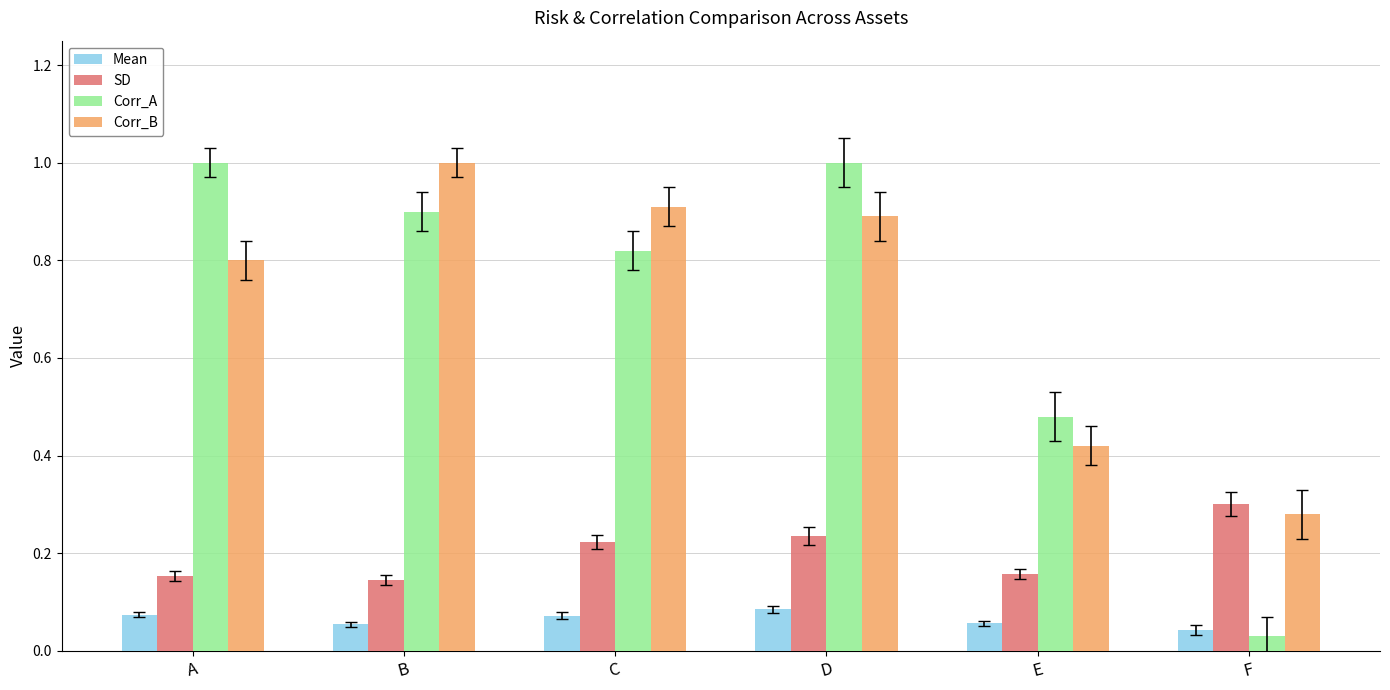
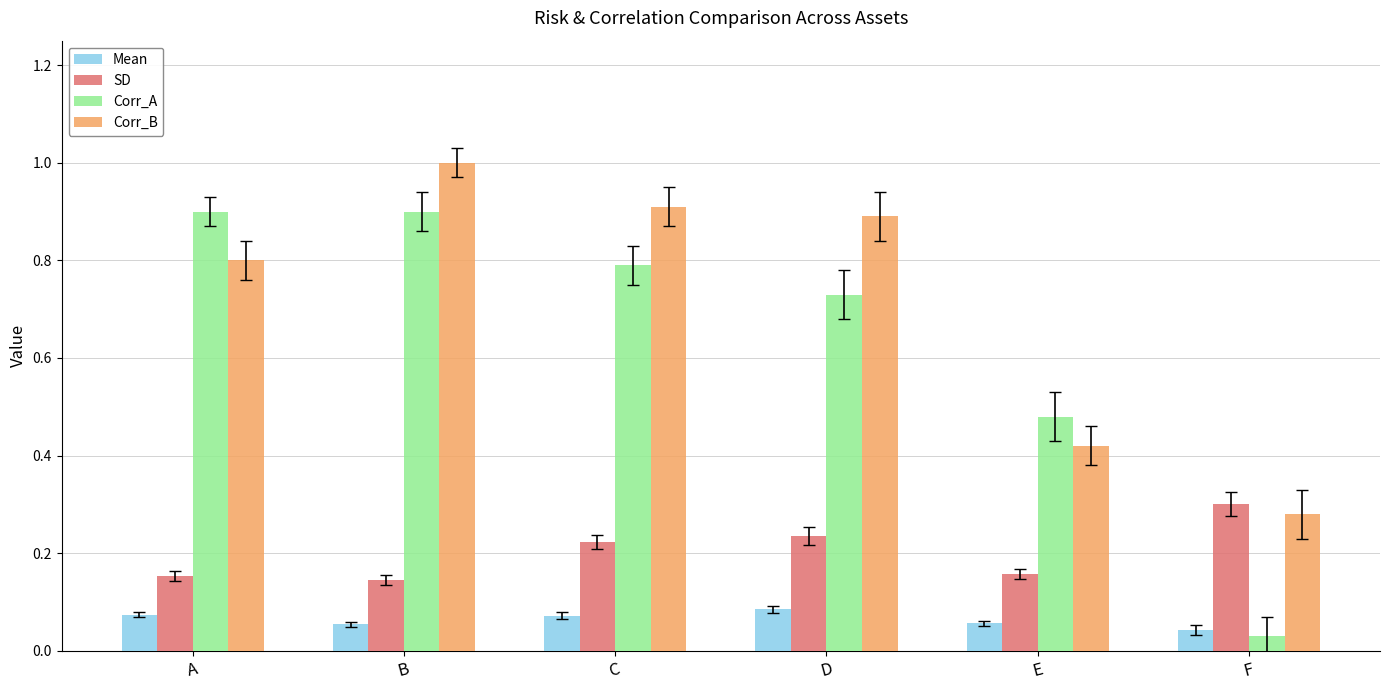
Corr_A, A: 1.0 -> 0.9
Corr_A, C: 0.82 -> 0.79
Corr_A, D: 1.00 -> 0.73
